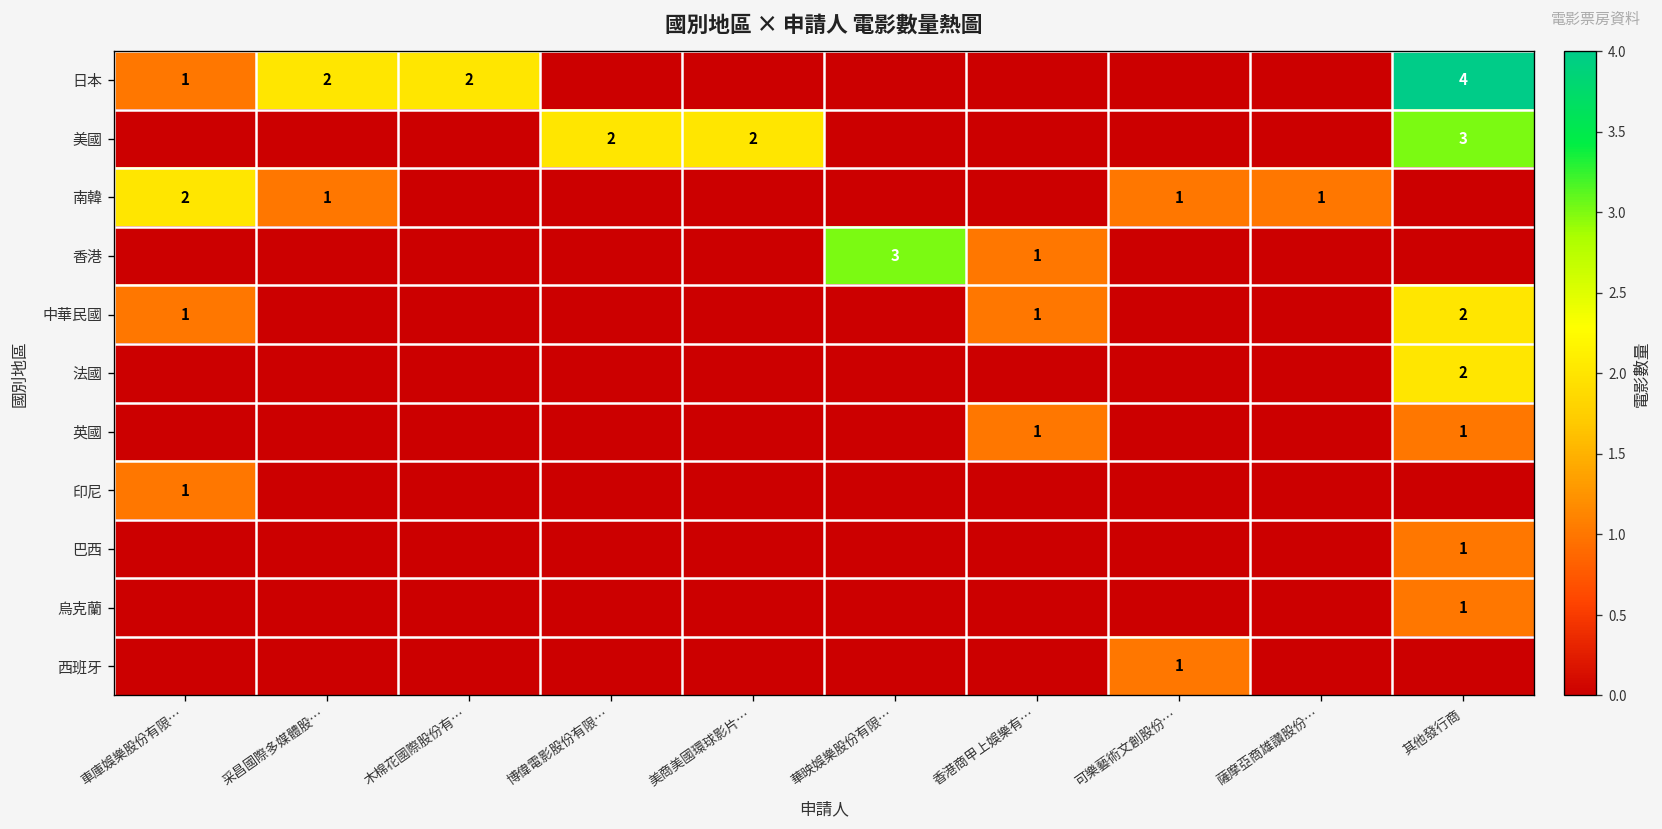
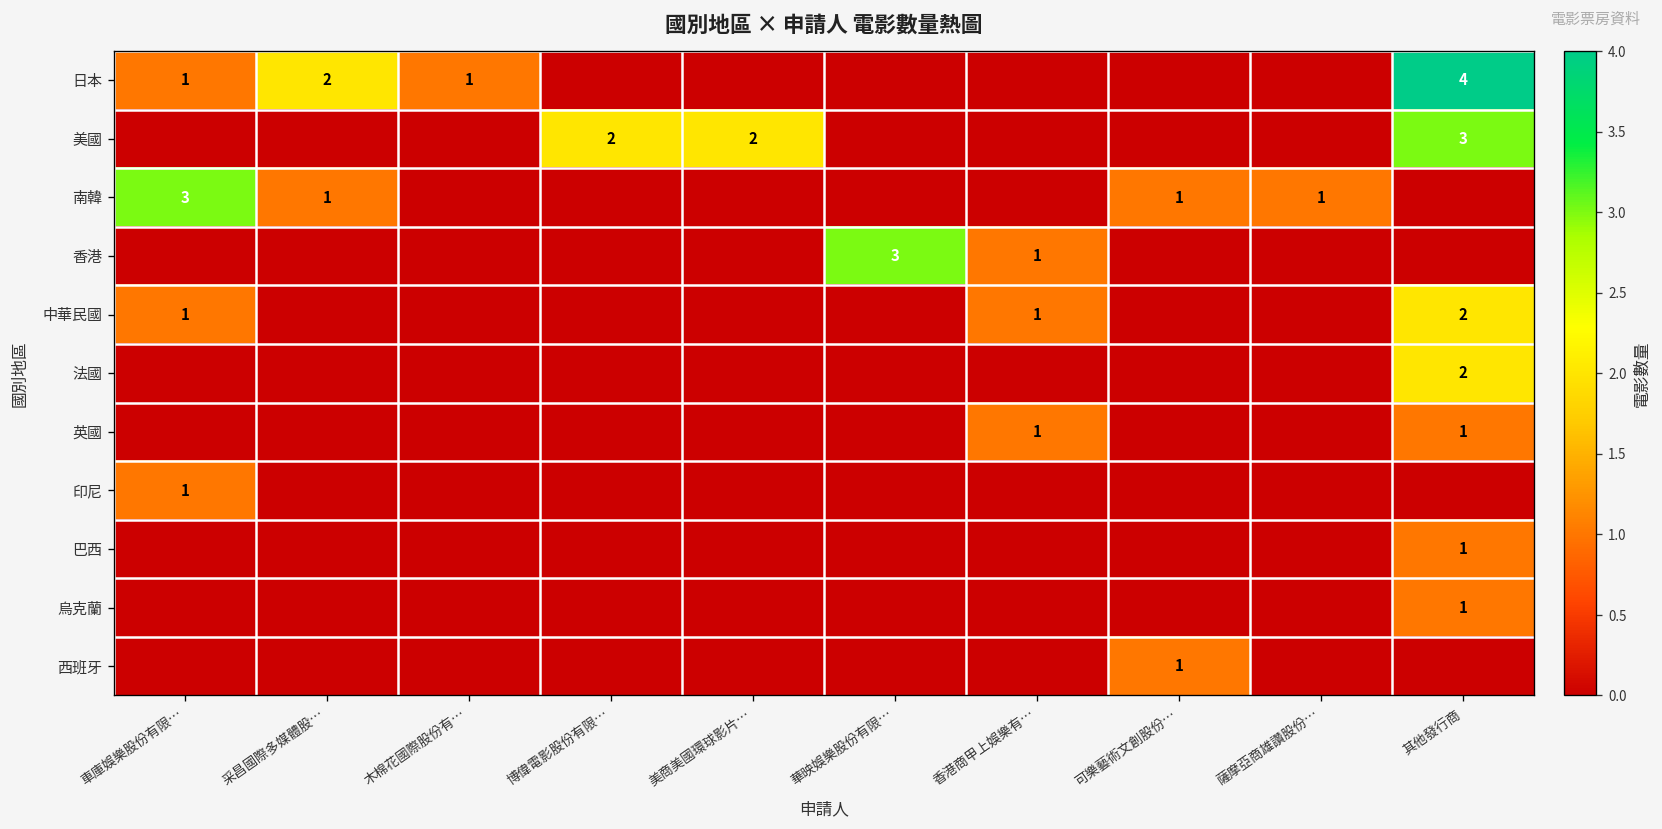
日本, 木棉花國際股份有…: 2 -> 1
南韓, 車庫娛樂股份有限…: 2 -> 3
